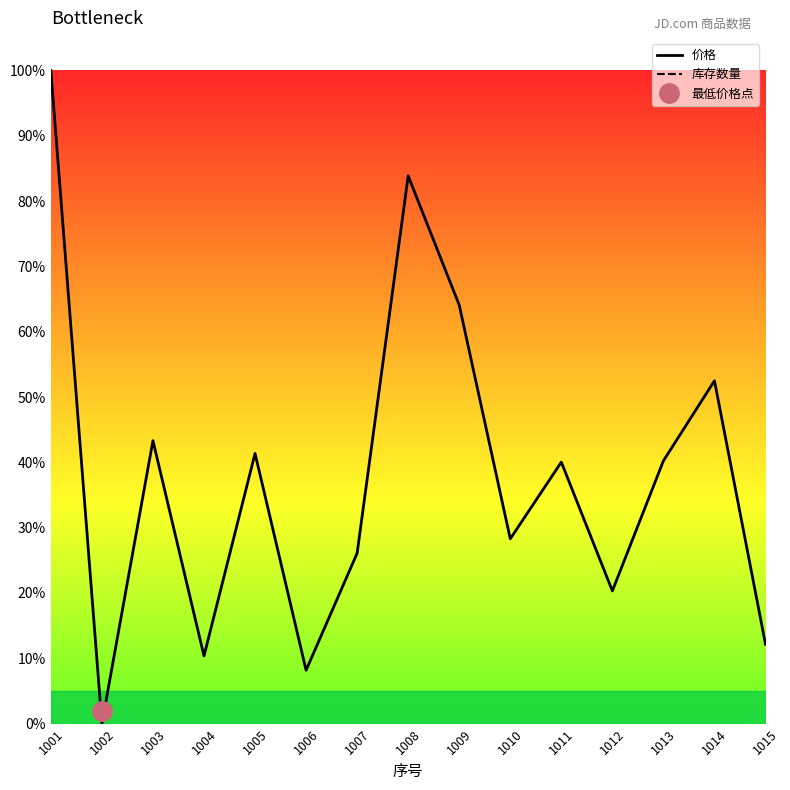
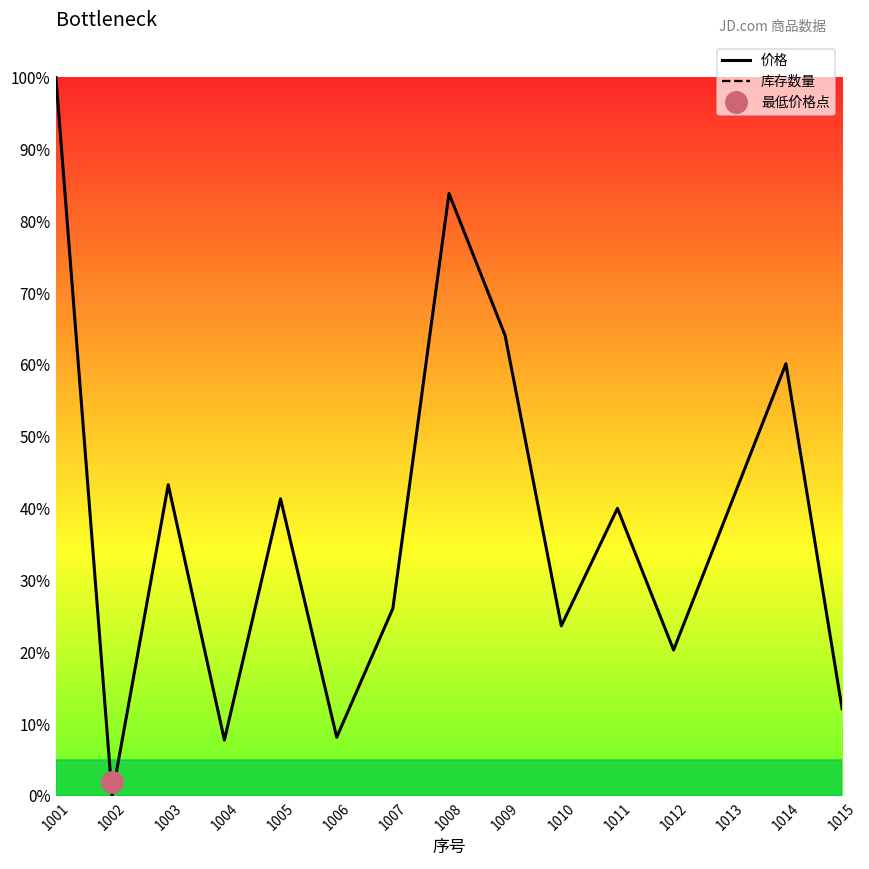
价格, 1004: 10% -> 8%
价格, 1010: 28% -> 24%
价格, 1014: 52% -> 60%
